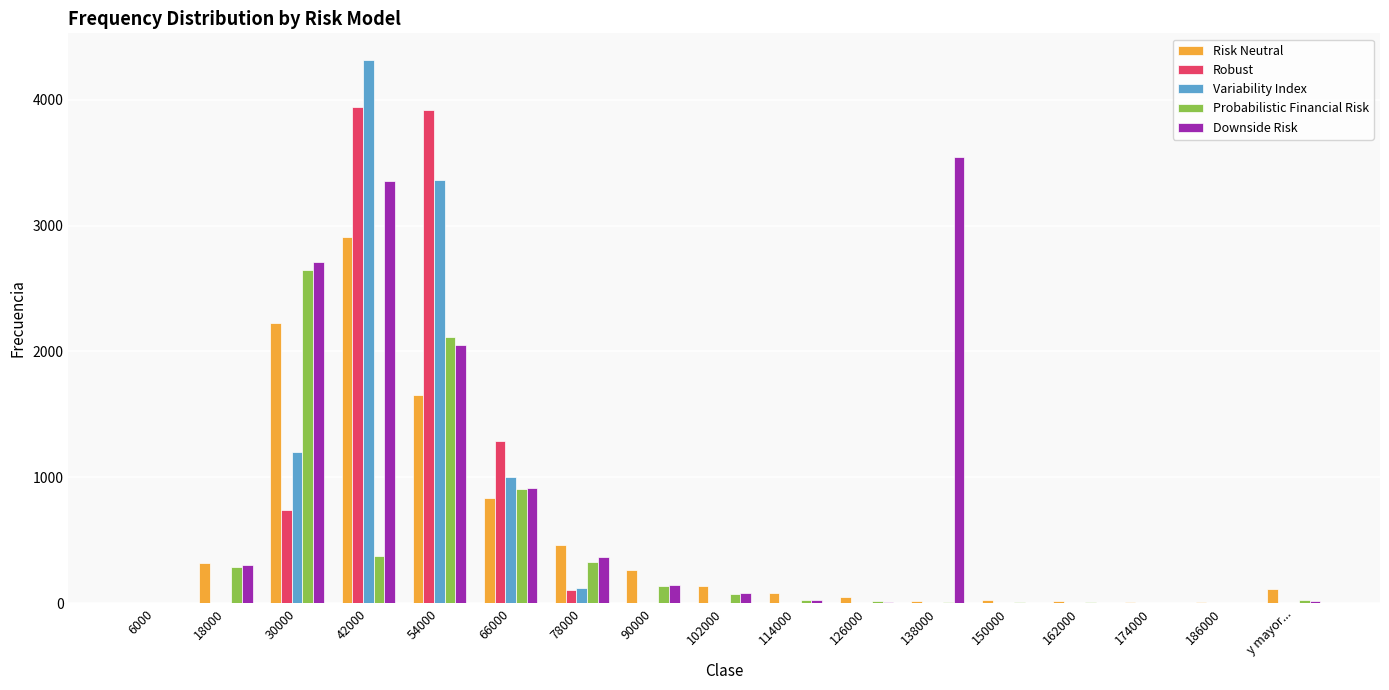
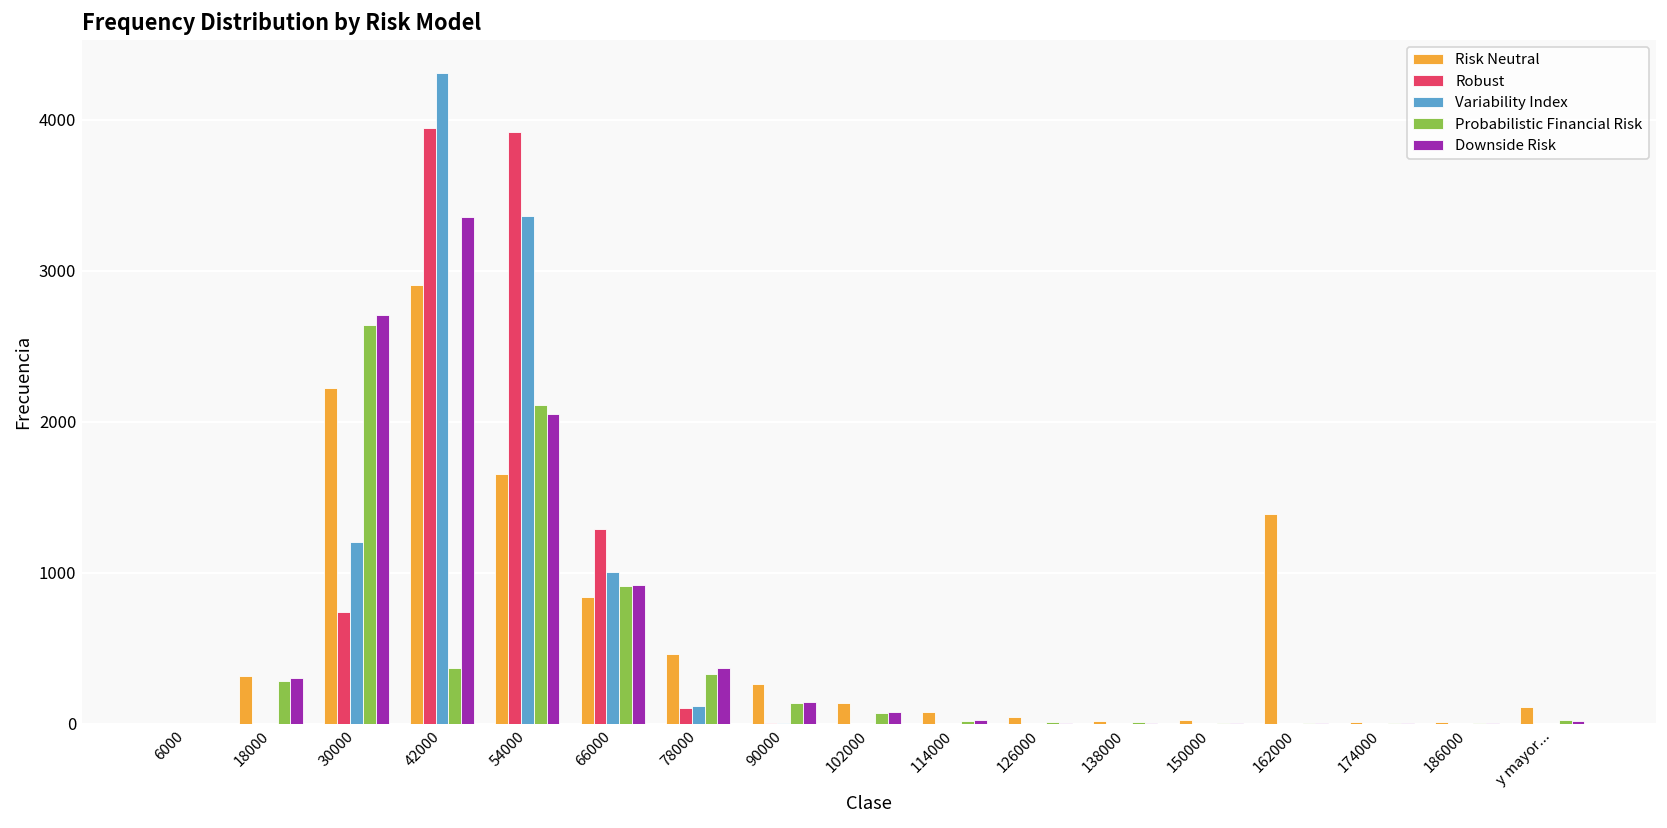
Downside Risk, 138000: 3540 -> 10
Risk Neutral, 162000: 20 -> 1390
